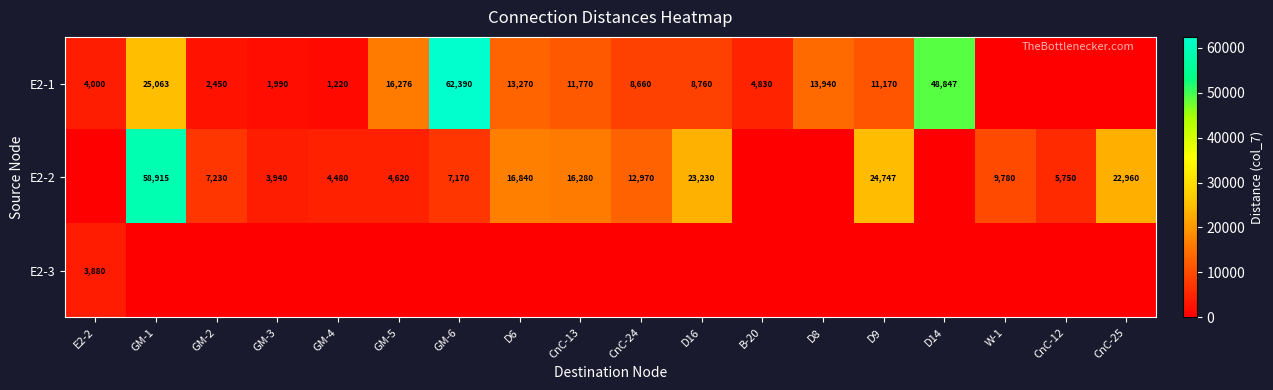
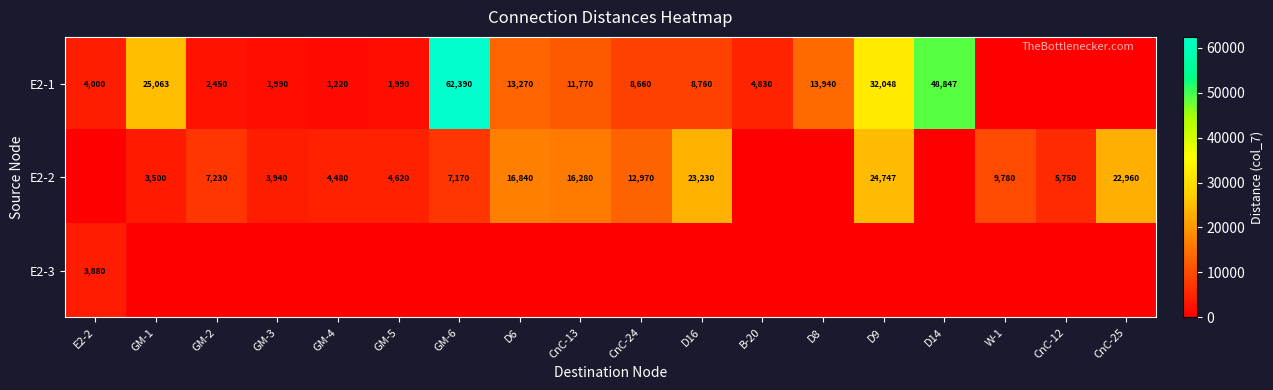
E2-1, GM-5: 16,276 -> 1,990
E2-1, D9: 11,170 -> 32,048
E2-2, GM-1: 58,915 -> 3,500
